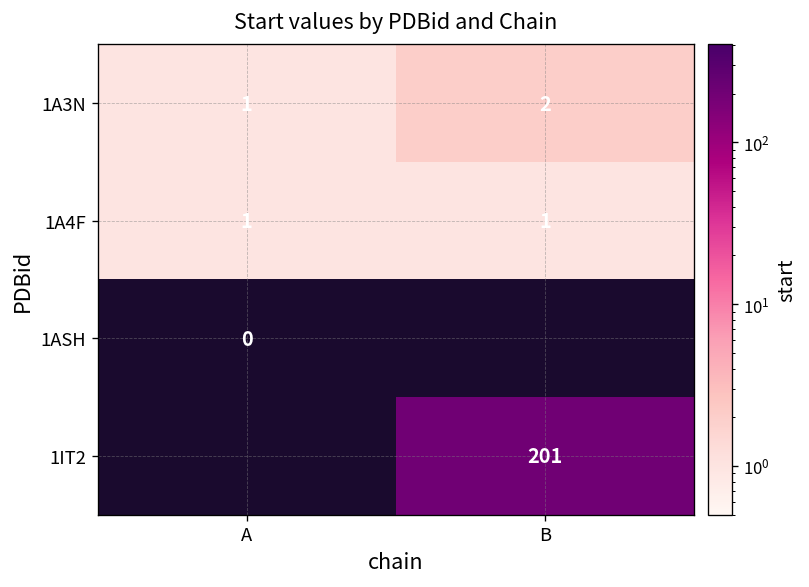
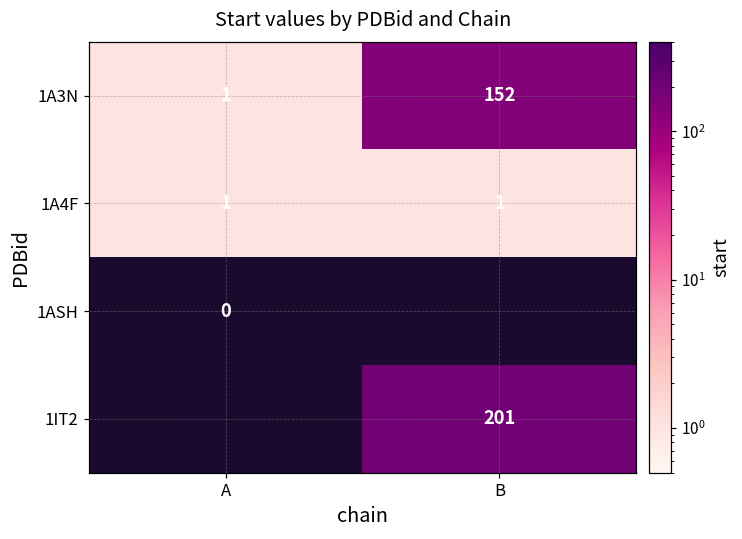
1A3N, B: 2 -> 152
